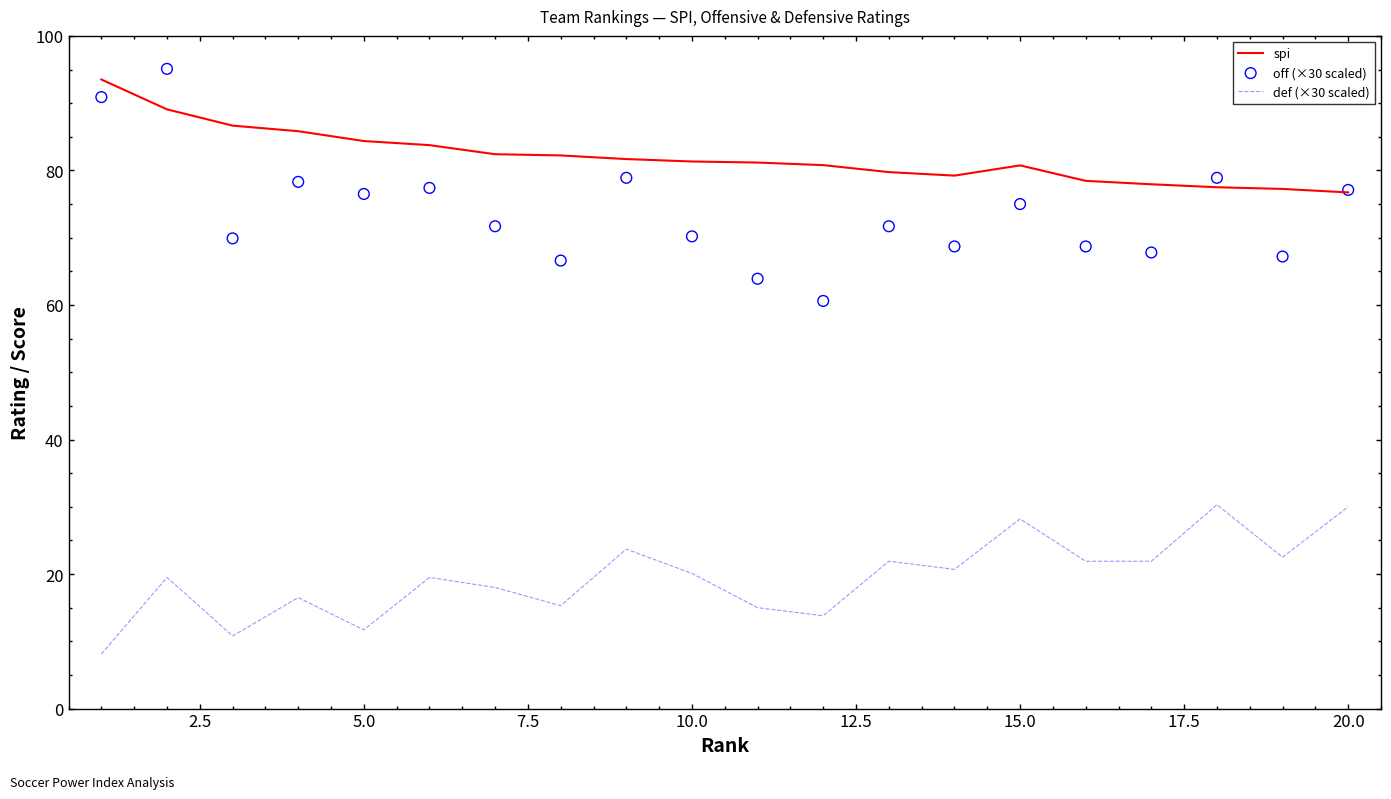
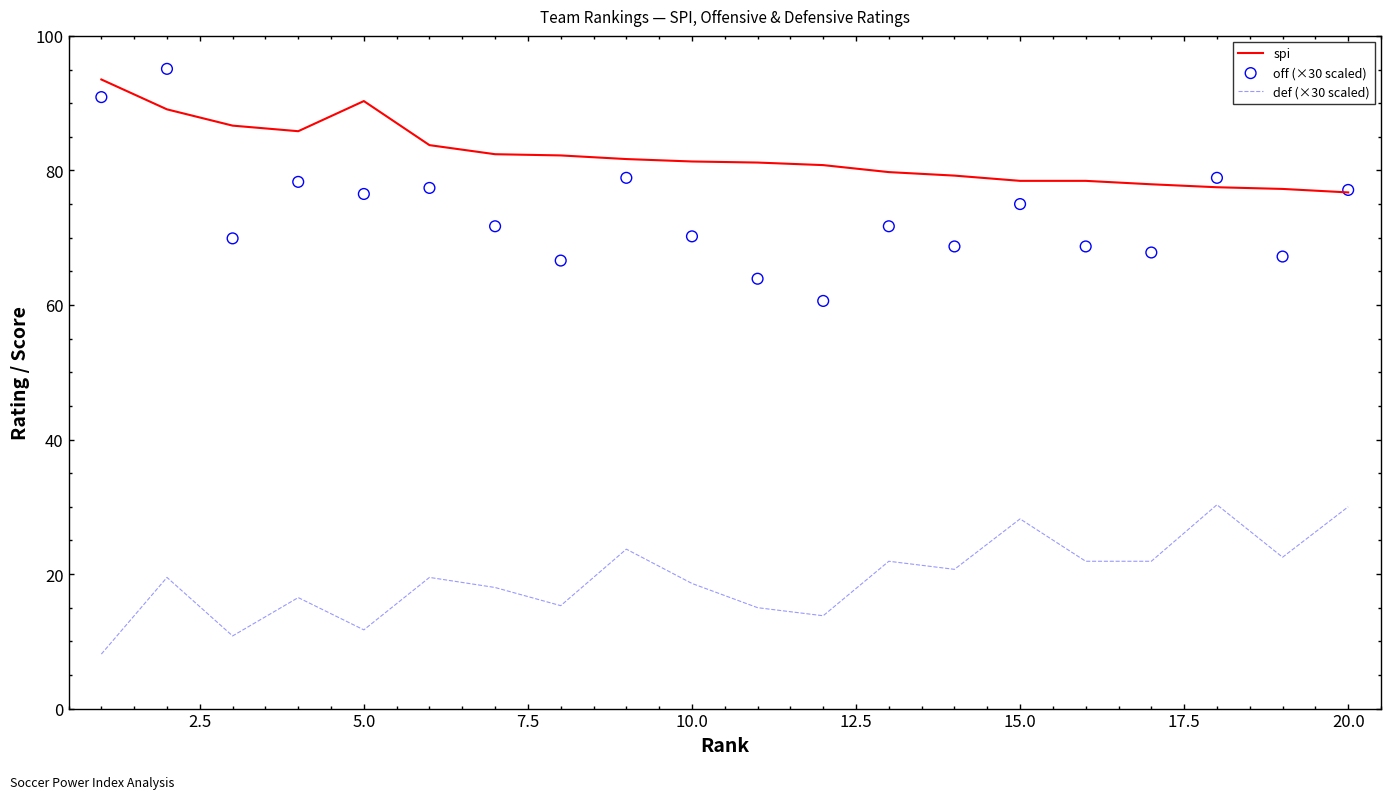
spi, 5.0: 84 -> 90
def (×30 scaled), 10.0: 20 -> 19
spi, 15.0: 81 -> 78
